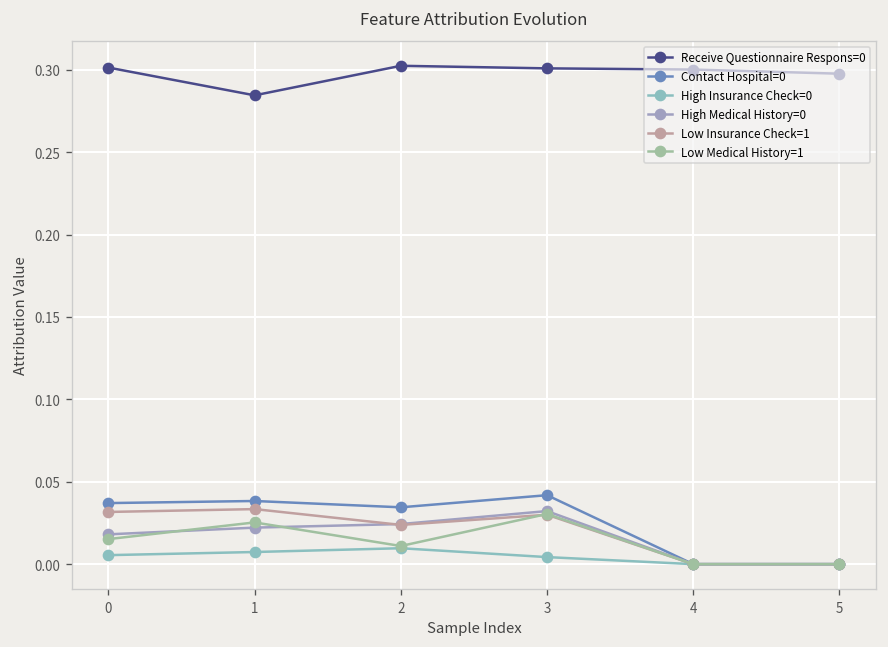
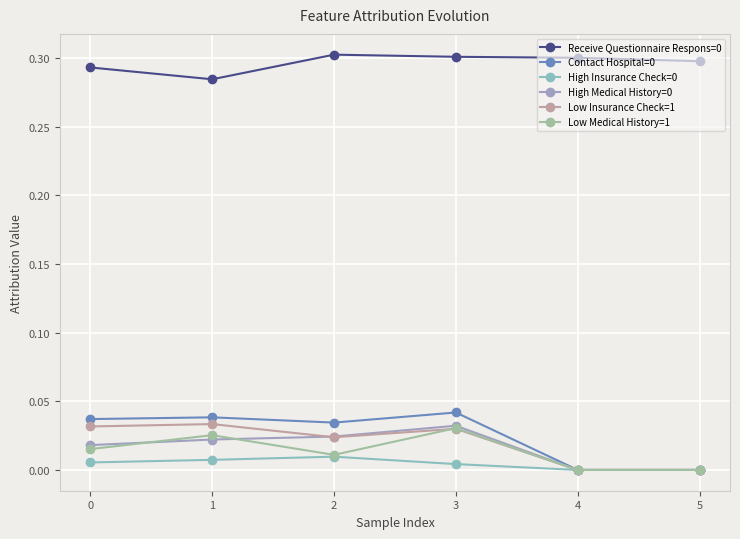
Receive Questionnaire Respons=0, 0: 0.301 -> 0.293
